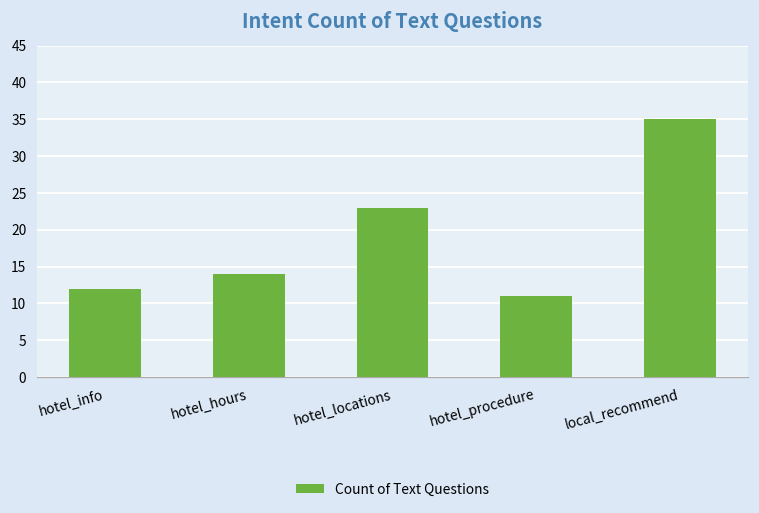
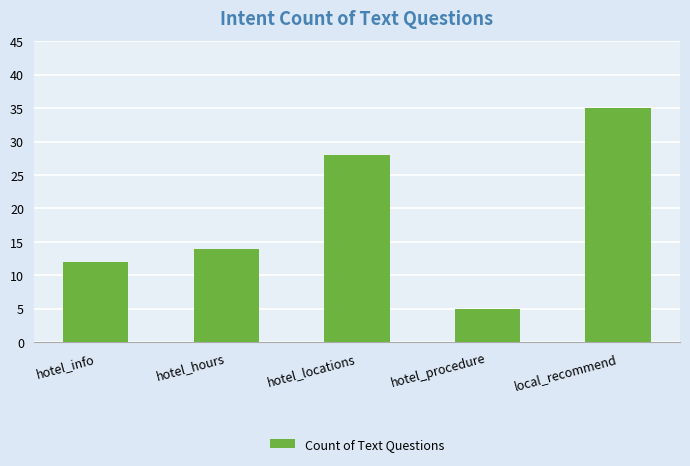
hotel_locations: 23 -> 28
hotel_procedure: 11 -> 5
